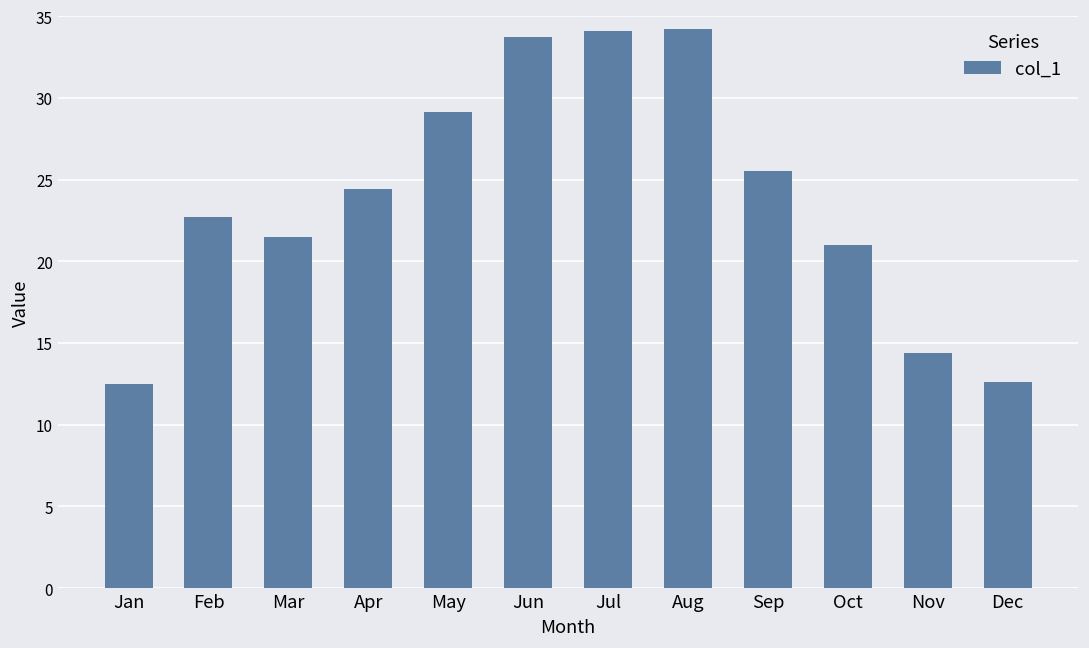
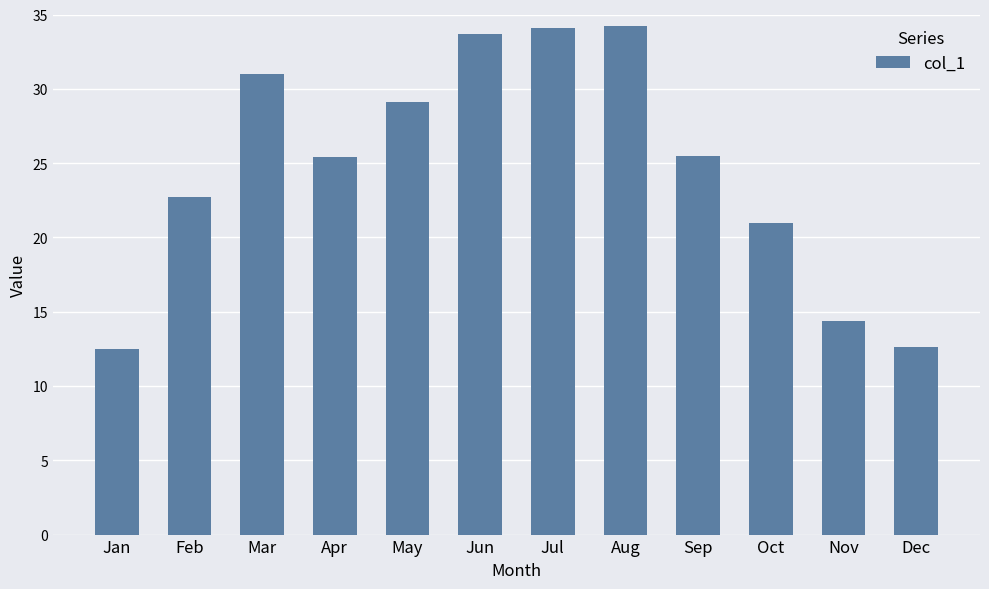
Mar: 21.5 -> 31.0
Apr: 24.4 -> 25.4
